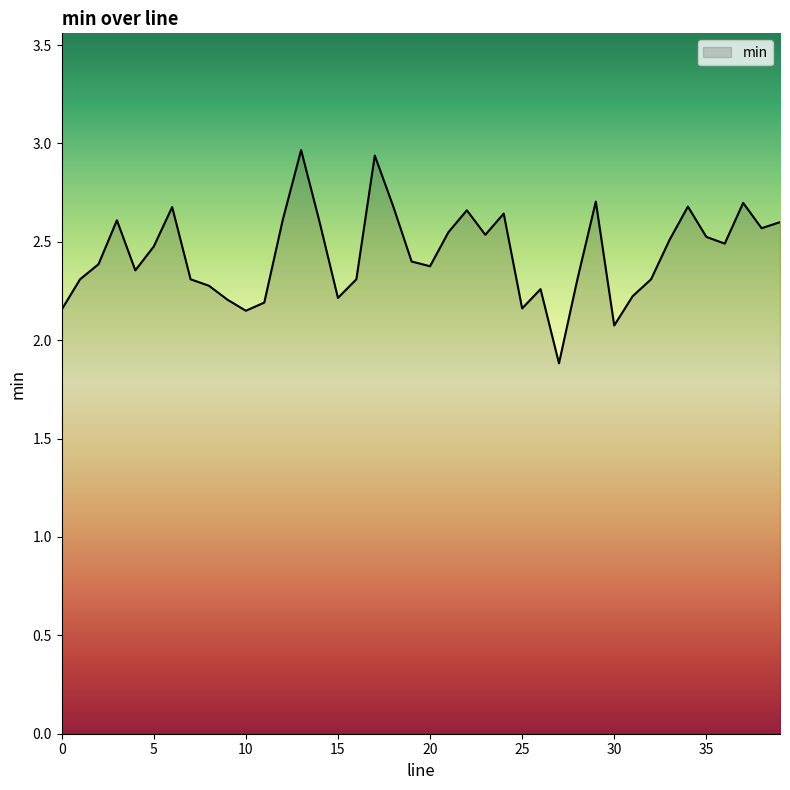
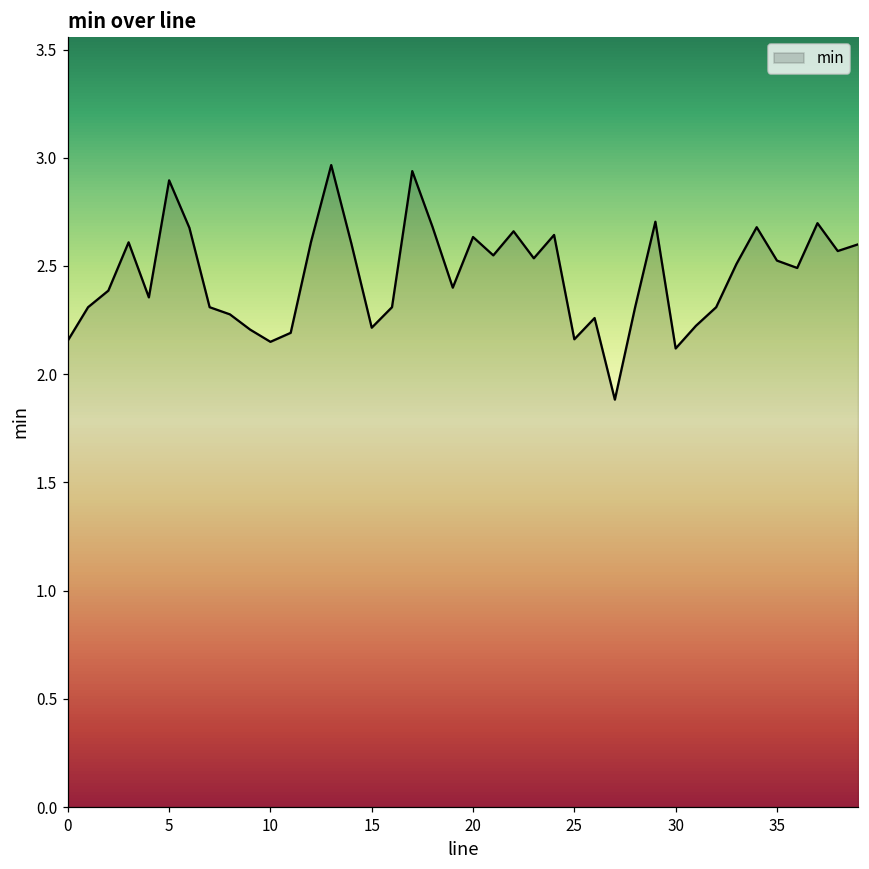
5: 2.48 -> 2.90
20: 2.38 -> 2.63
30: 2.07 -> 2.12
